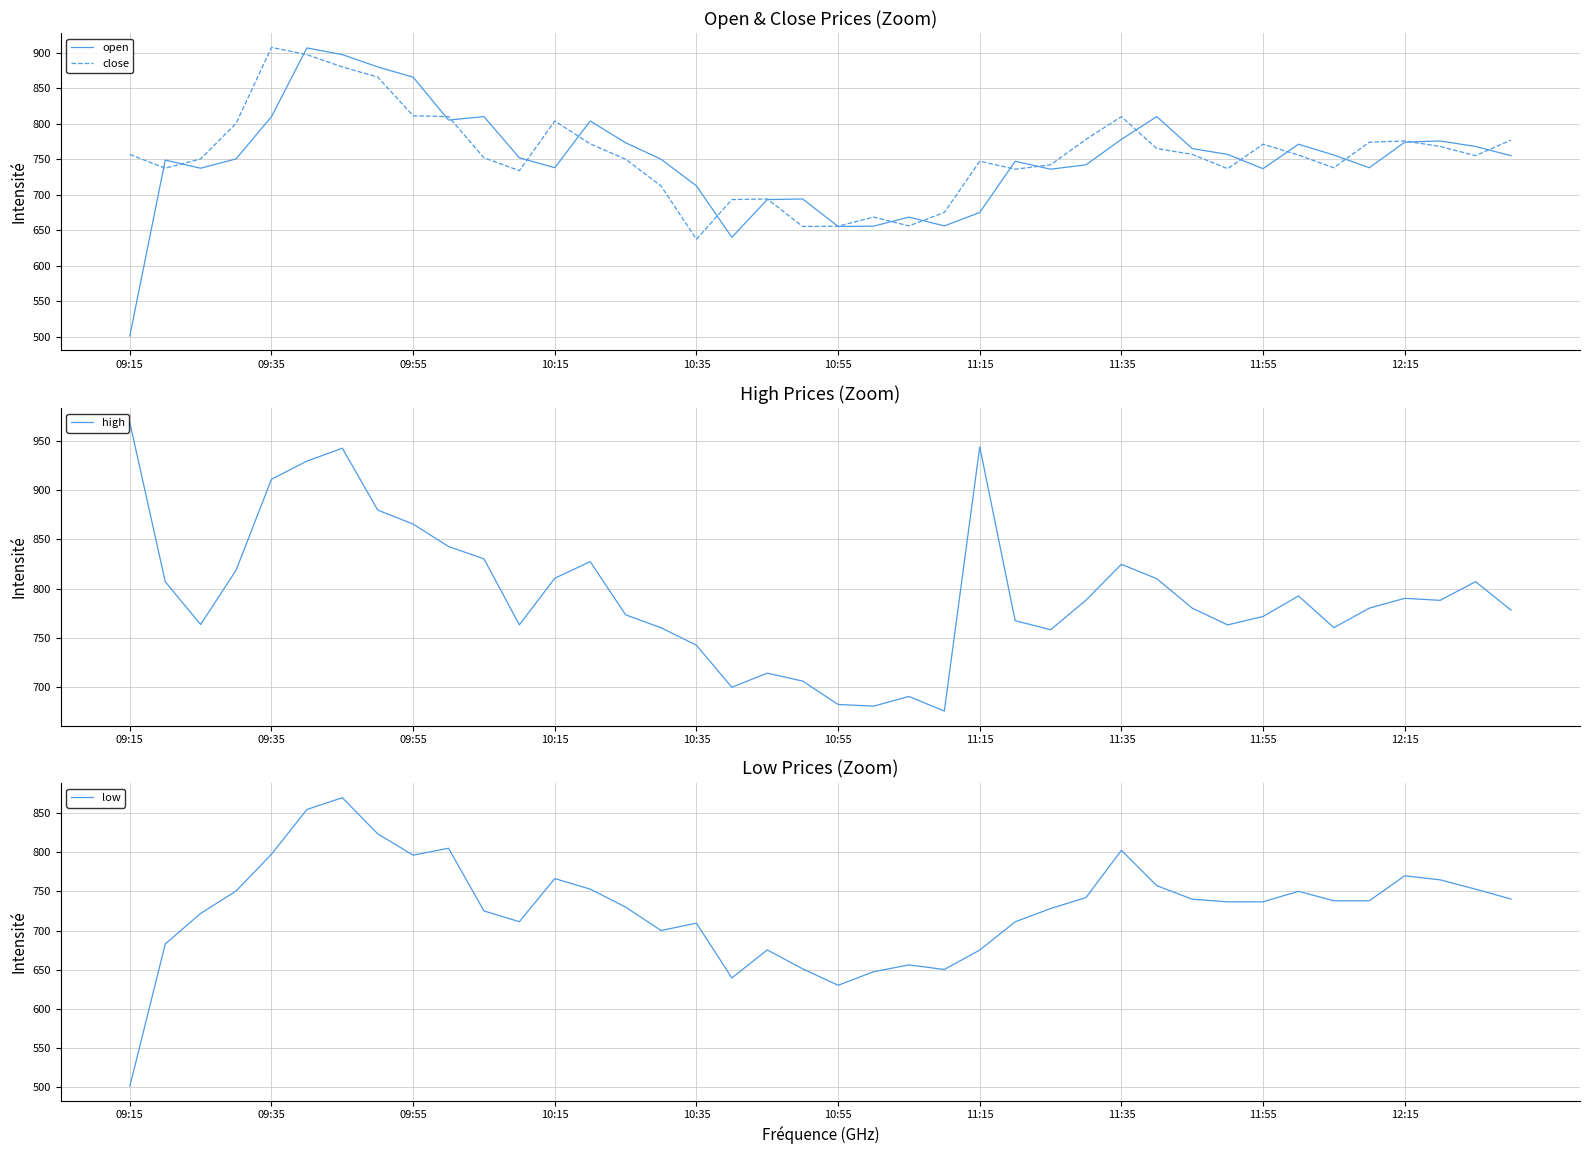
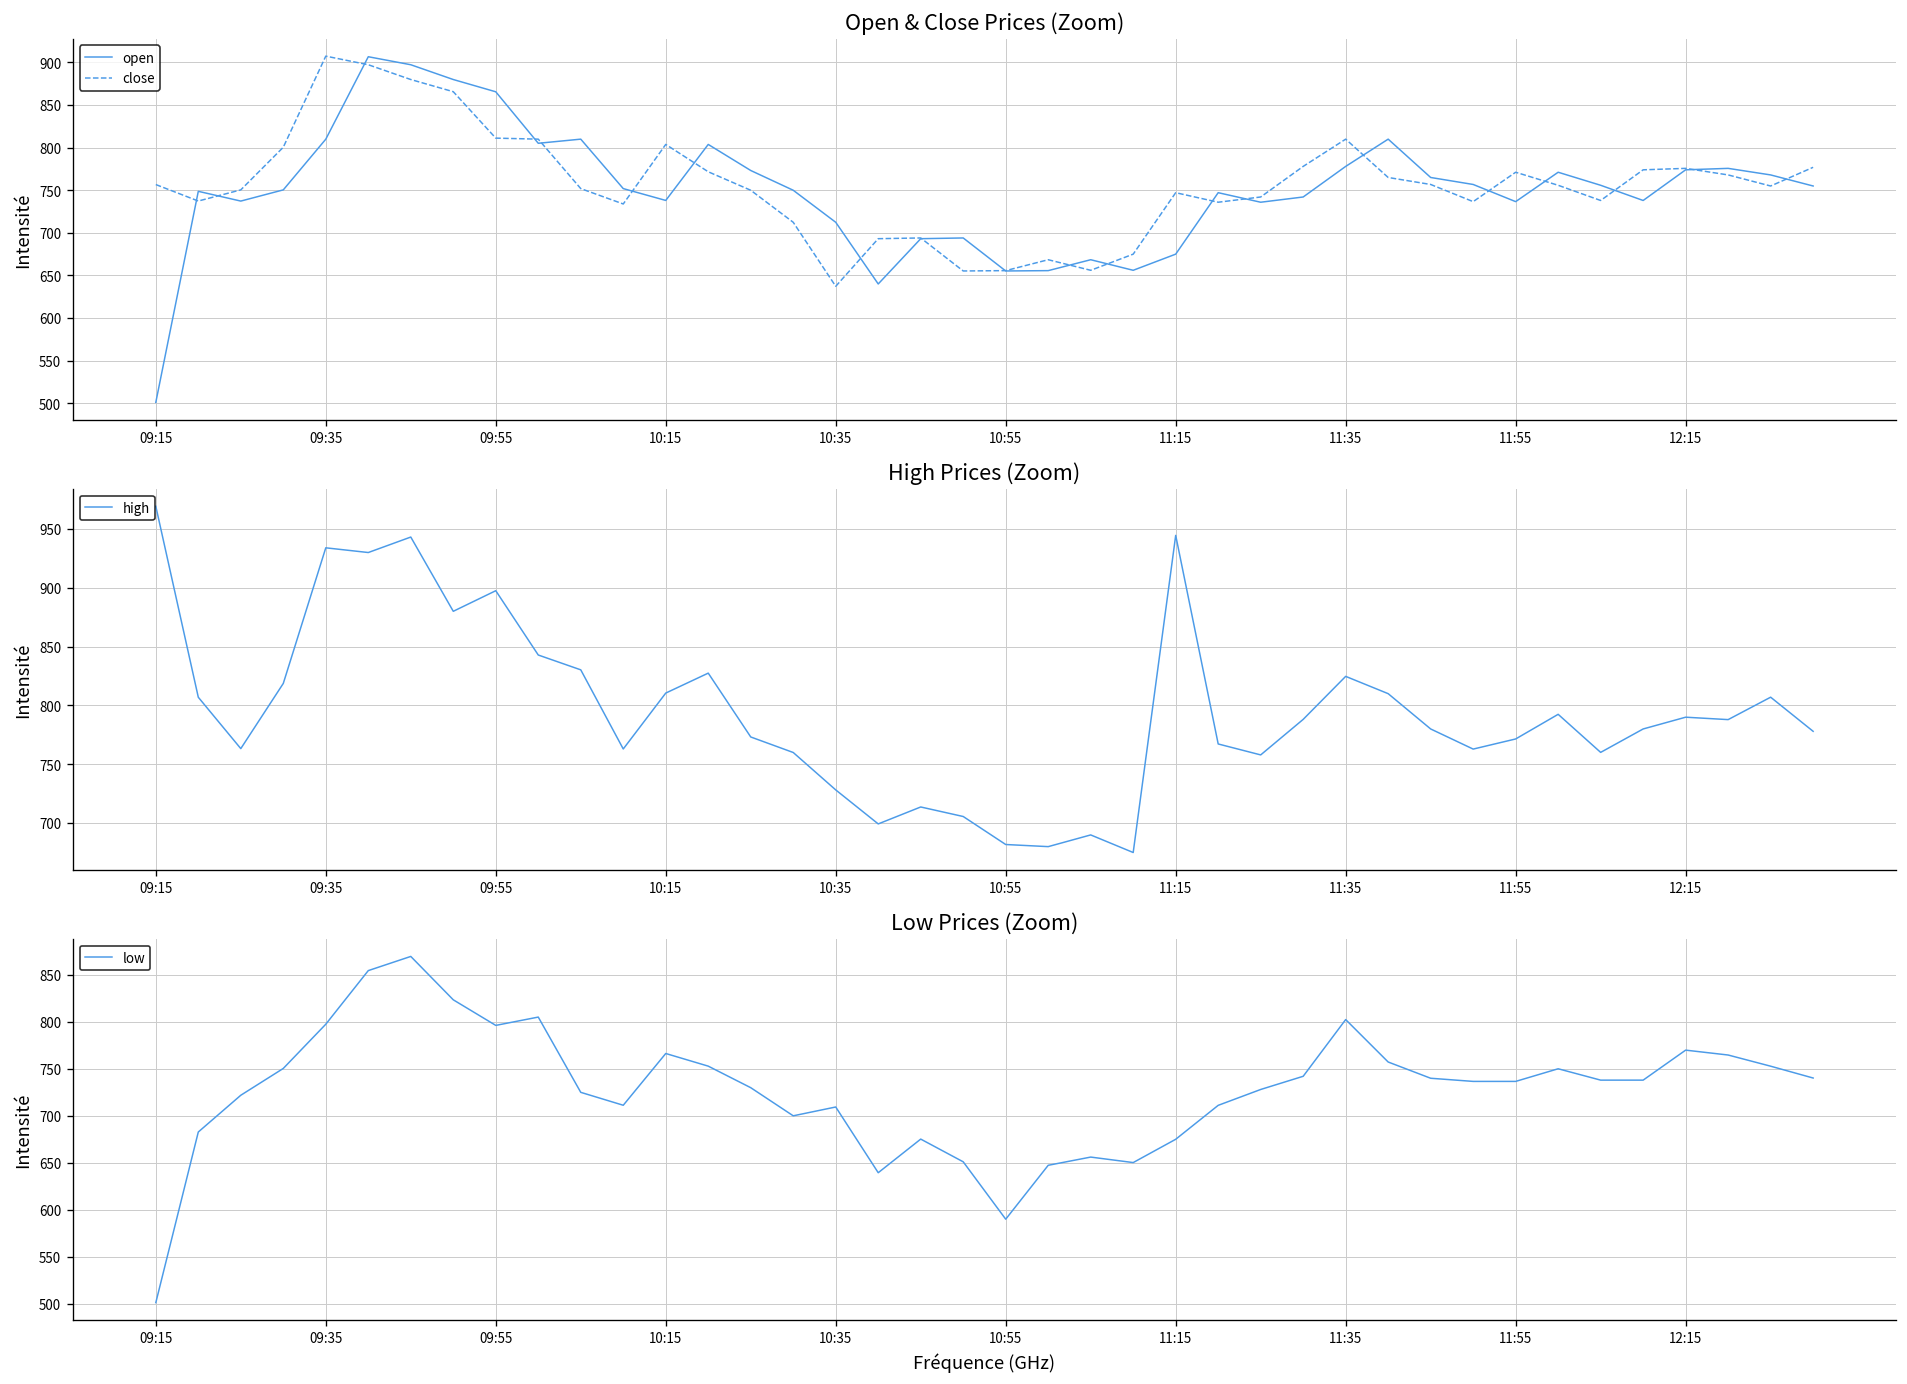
High Prices (Zoom), 09:35: 910 -> 930
High Prices (Zoom), 09:55: 870 -> 900
High Prices (Zoom), 10:35: 740 -> 730
Low Prices (Zoom), 10:55: 630 -> 590
